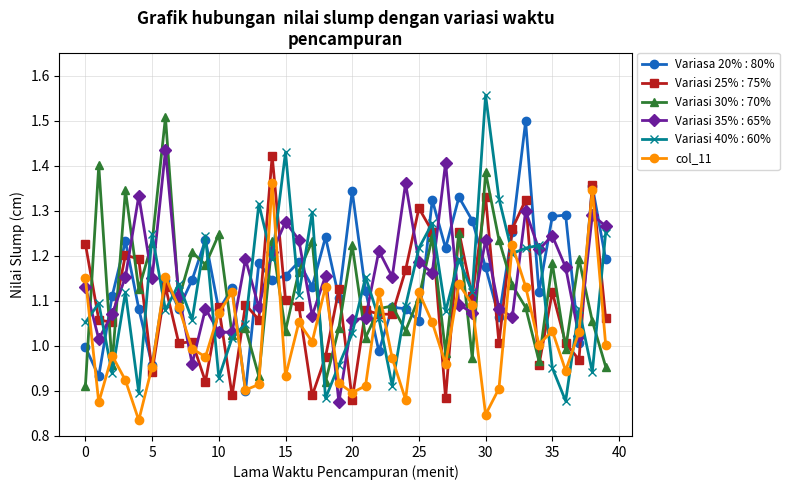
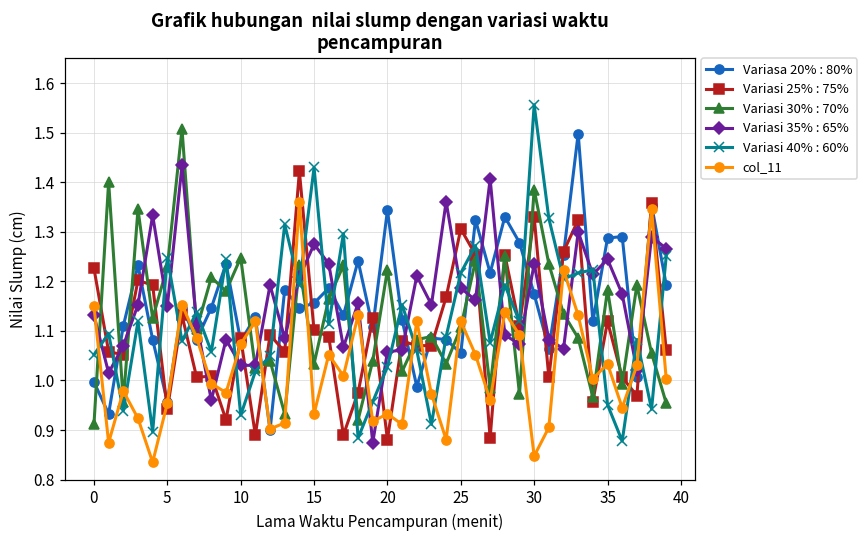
col_11, 20: 0.90 -> 0.93
